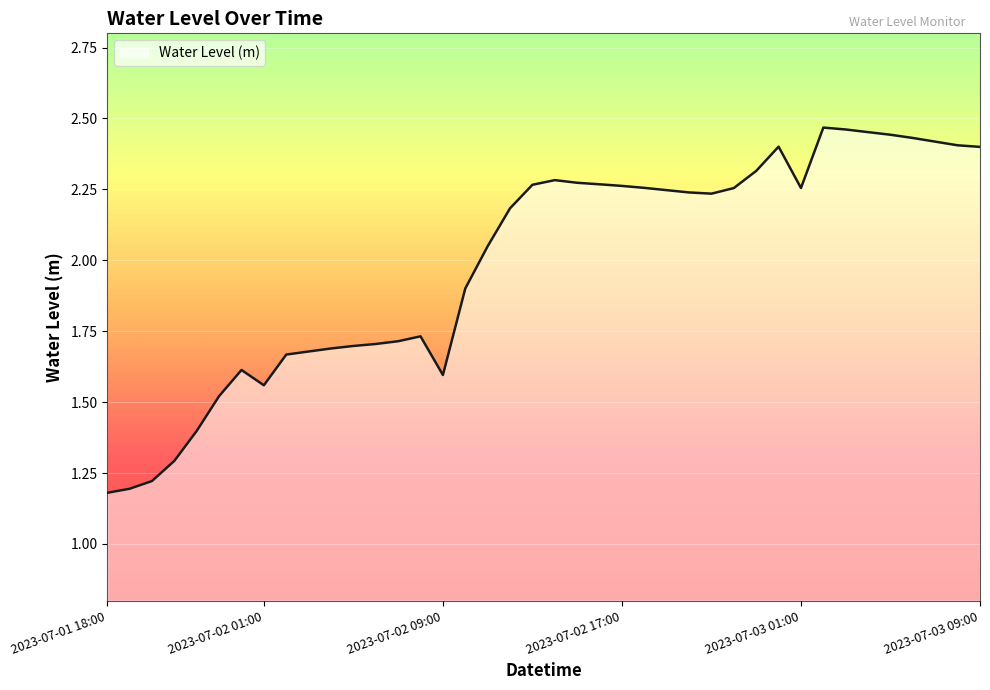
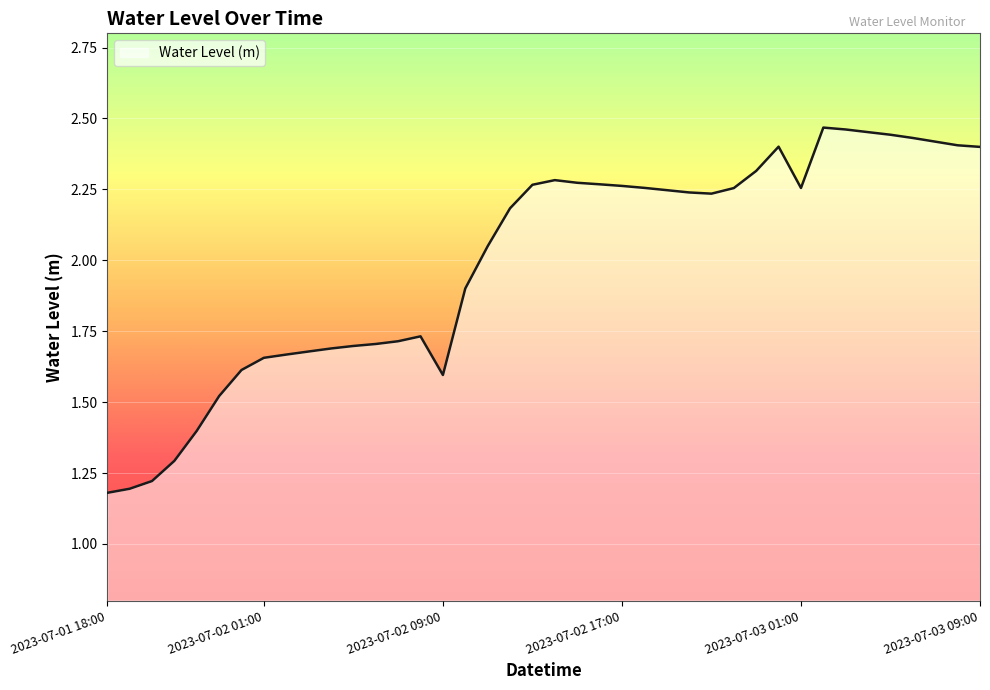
2023-07-02 01:00: 1.56 -> 1.66
